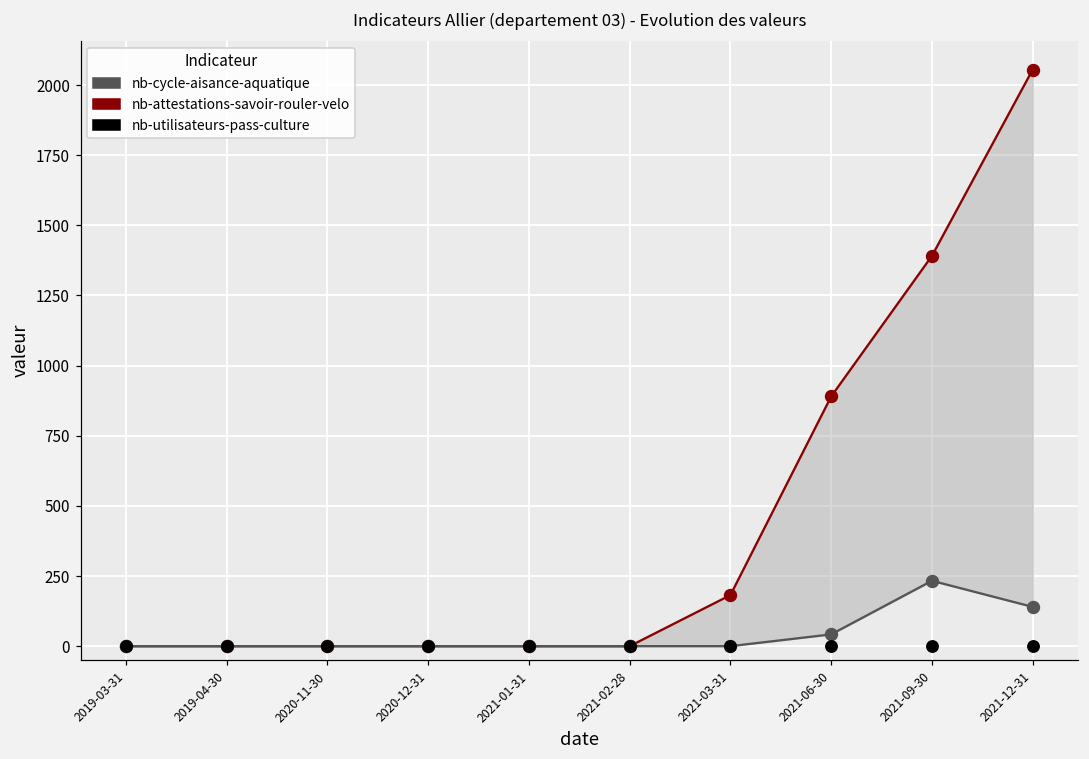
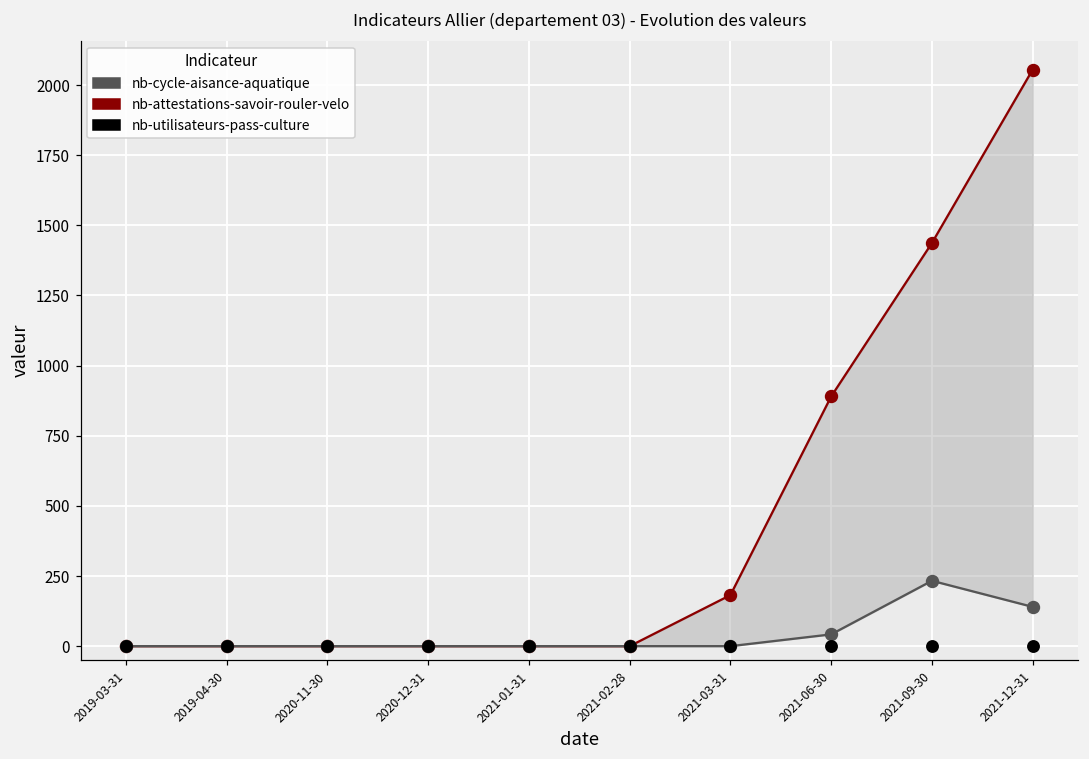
nb-attestations-savoir-rouler-velo, 2021-09-30: 1390 -> 1440
